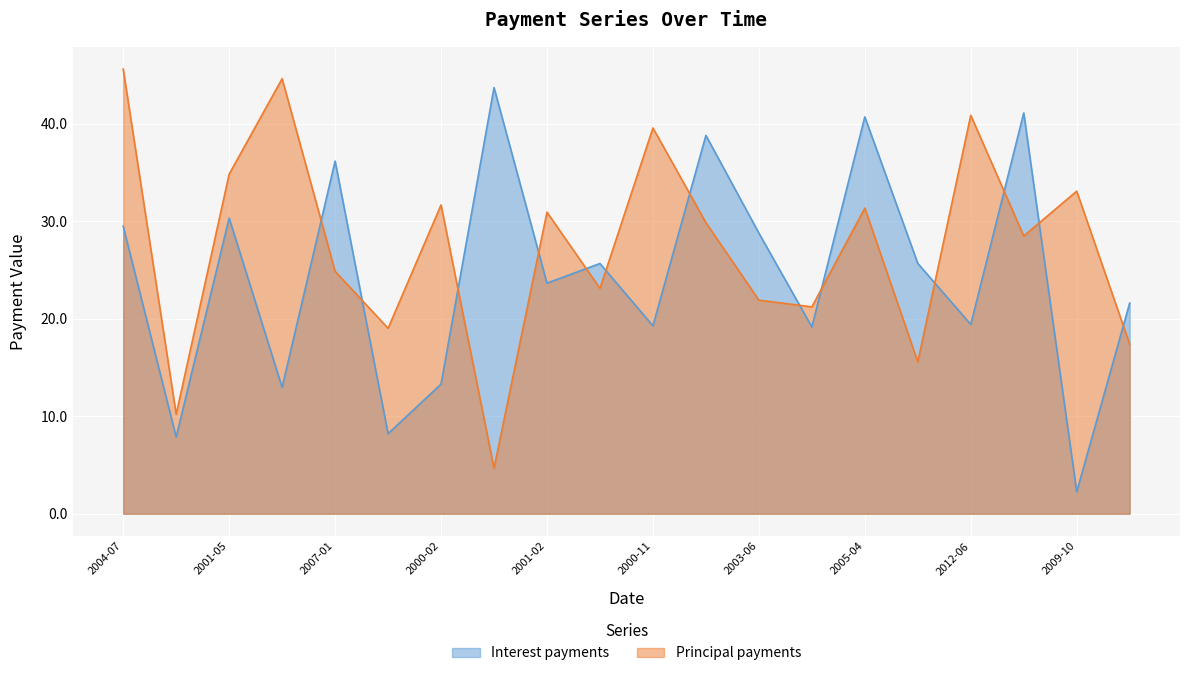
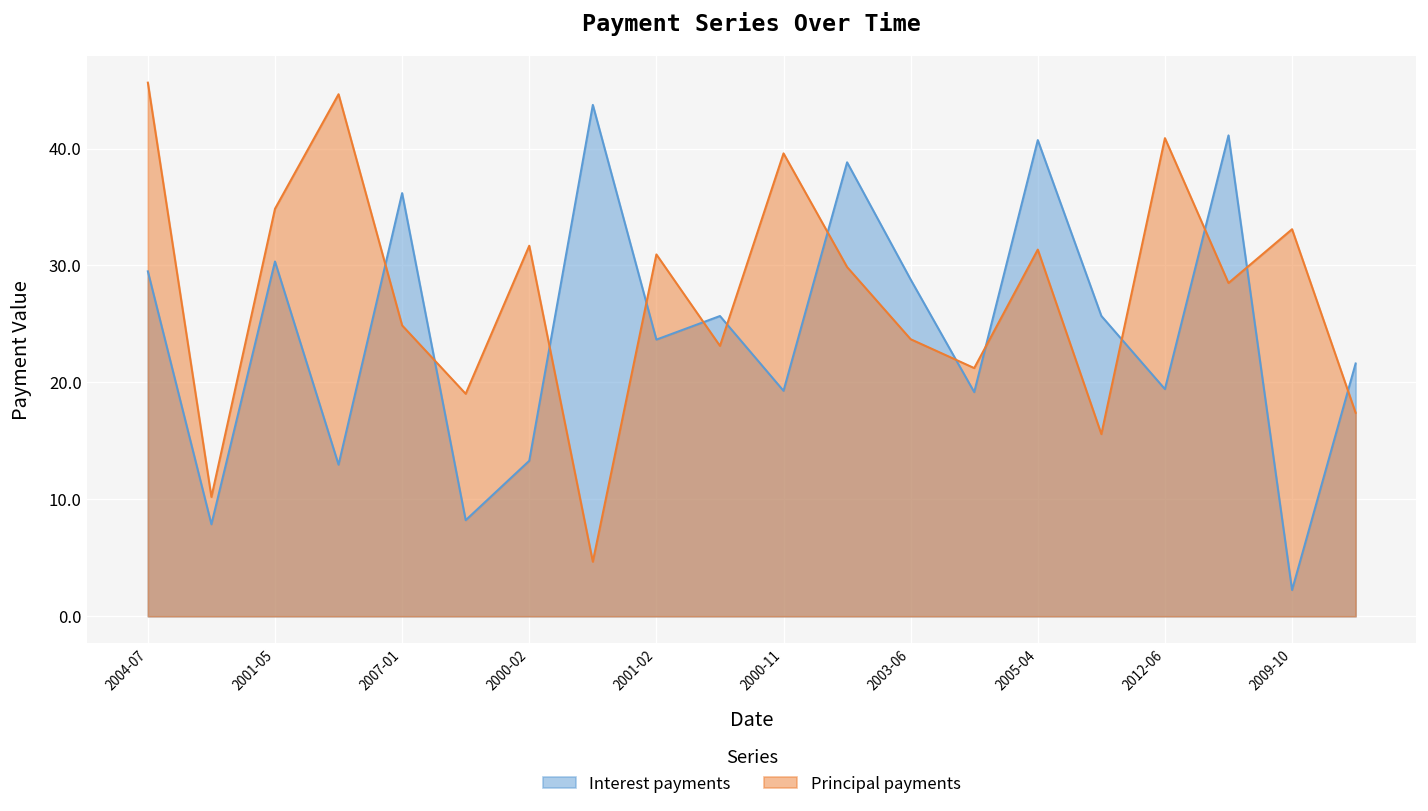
Principal payments, 2003-06: 22 -> 24
